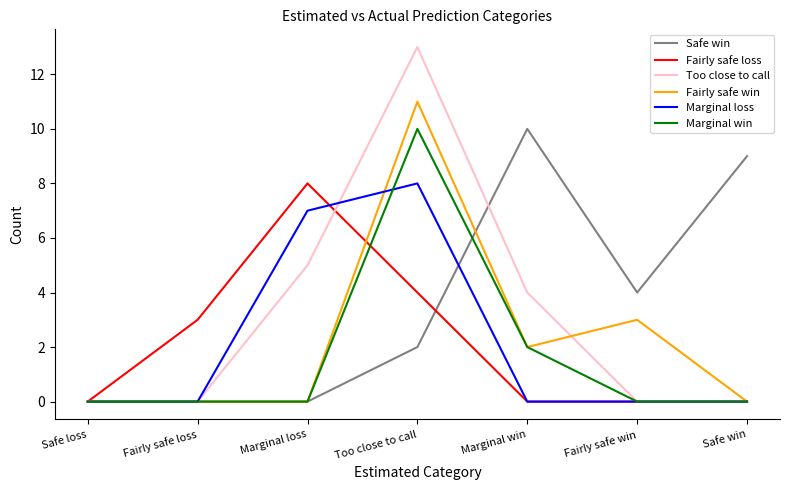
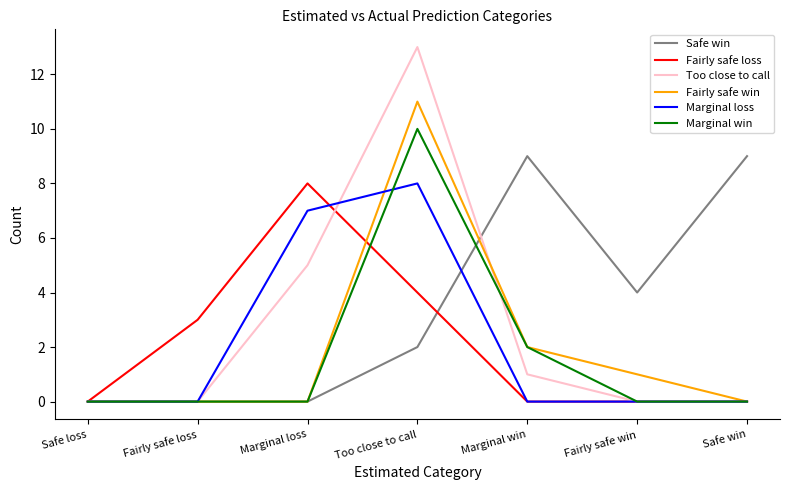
Safe win, Marginal win: 10 -> 9
Too close to call, Marginal win: 4 -> 1
Fairly safe win, Fairly safe win: 3 -> 1
